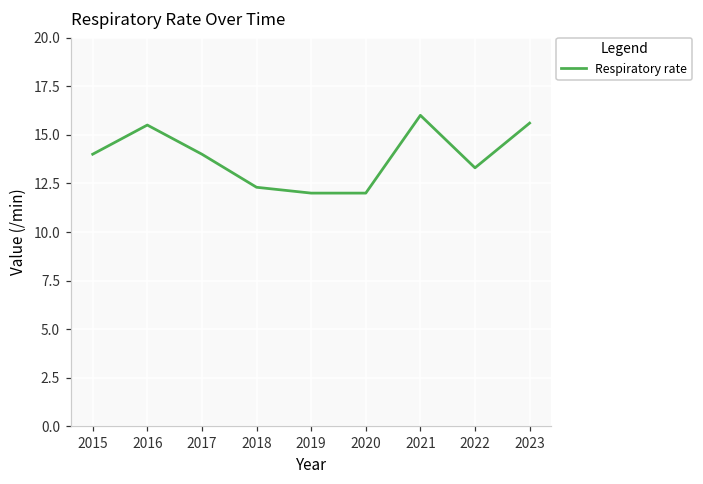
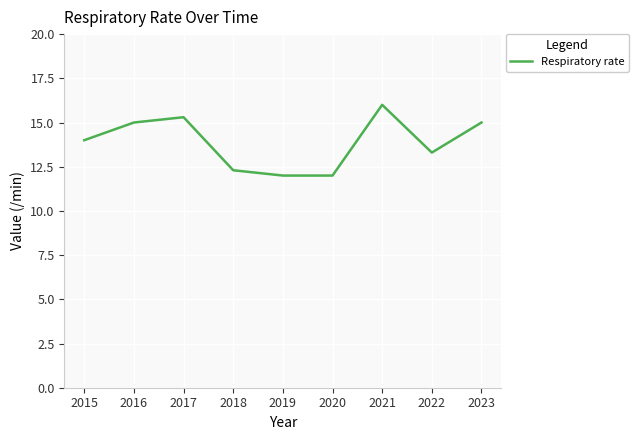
2016: 15.5 -> 15.0
2017: 14.0 -> 15.3
2023: 15.6 -> 15.0
